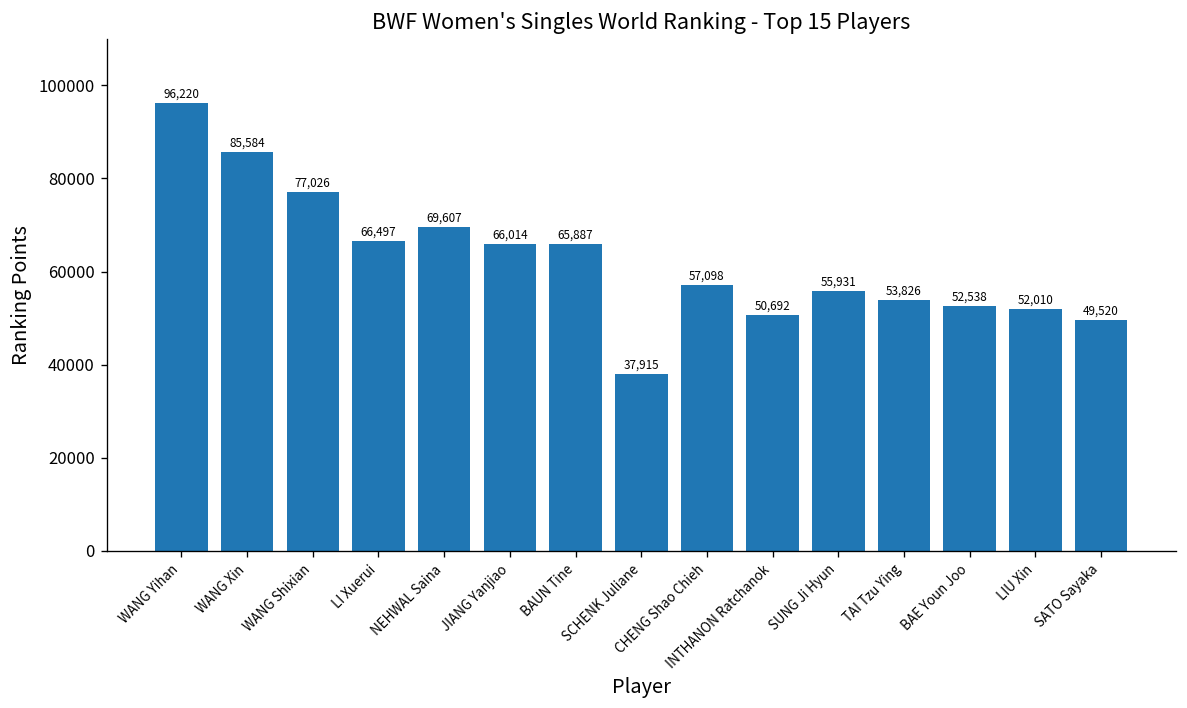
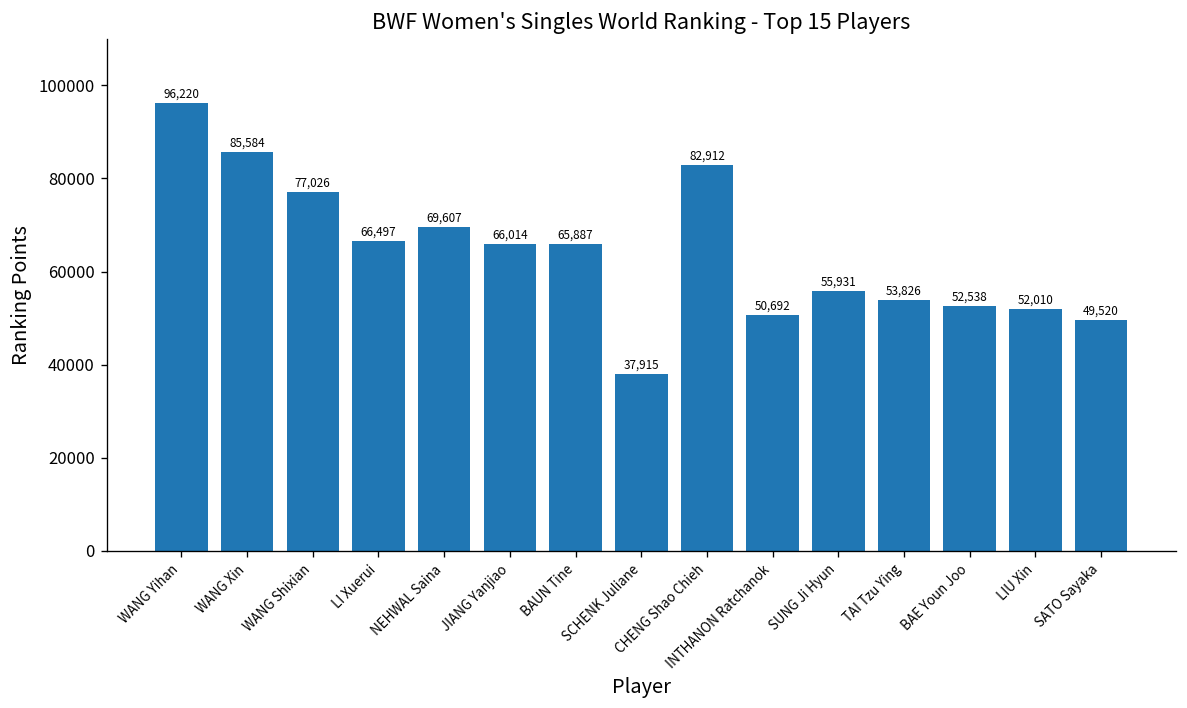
CHENG Shao Chieh: 57,098 -> 82,912
